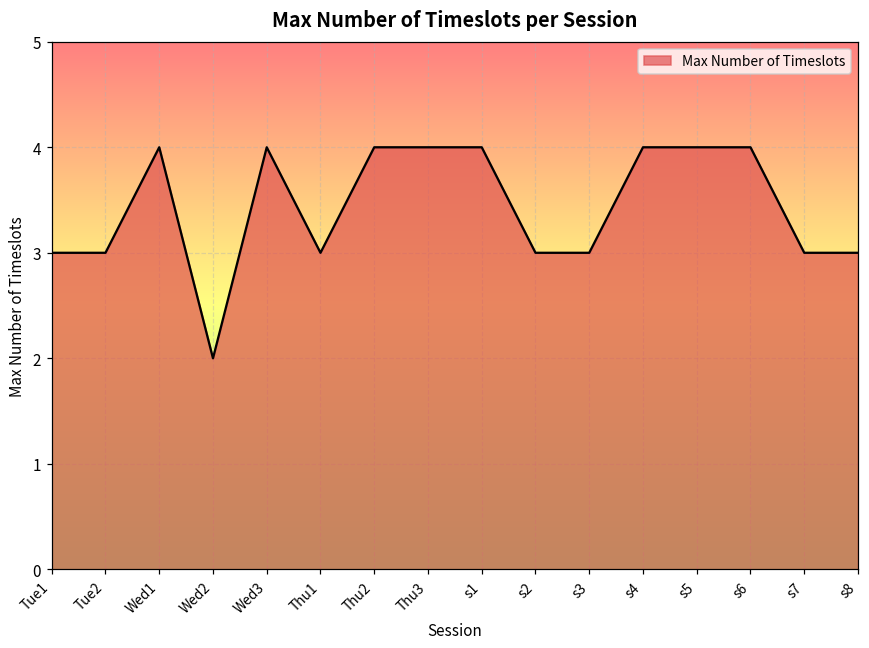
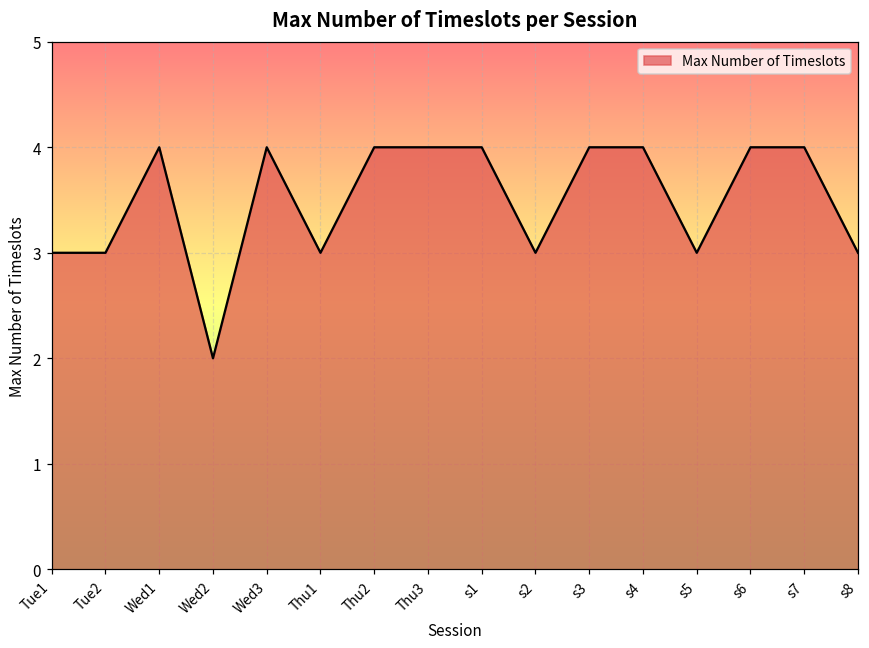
s3: 3 -> 4
s5: 4 -> 3
s7: 3 -> 4
